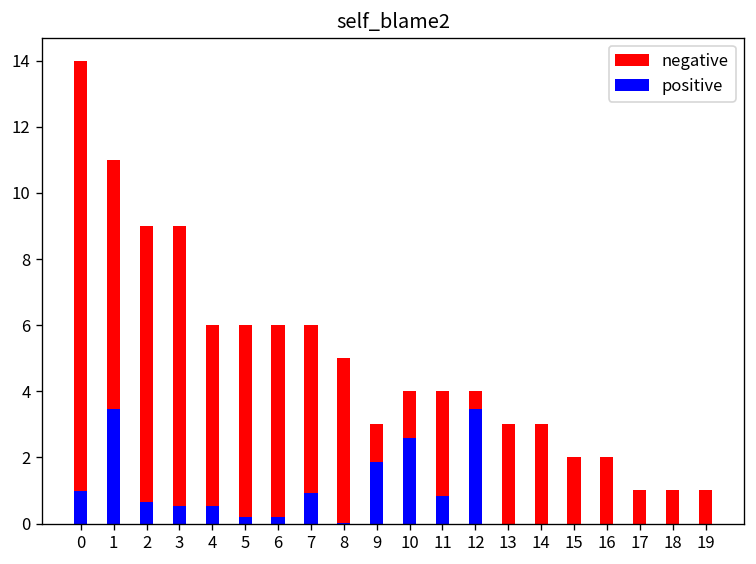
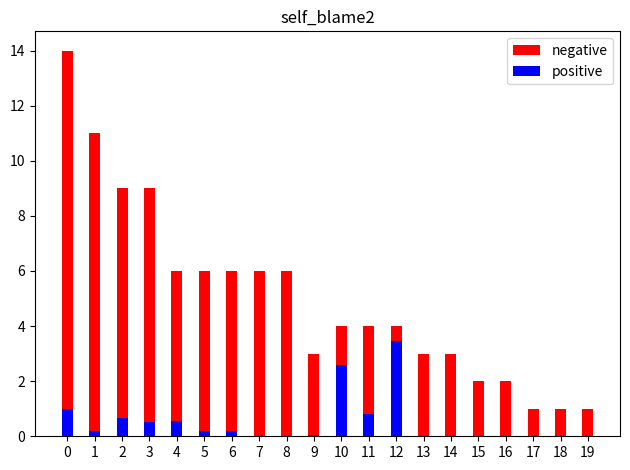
positive, 1: 3.5 -> 0.2
positive, 7: 0.9 -> 0.0
negative, 8: 5 -> 6
positive, 9: 1.9 -> 0.0
